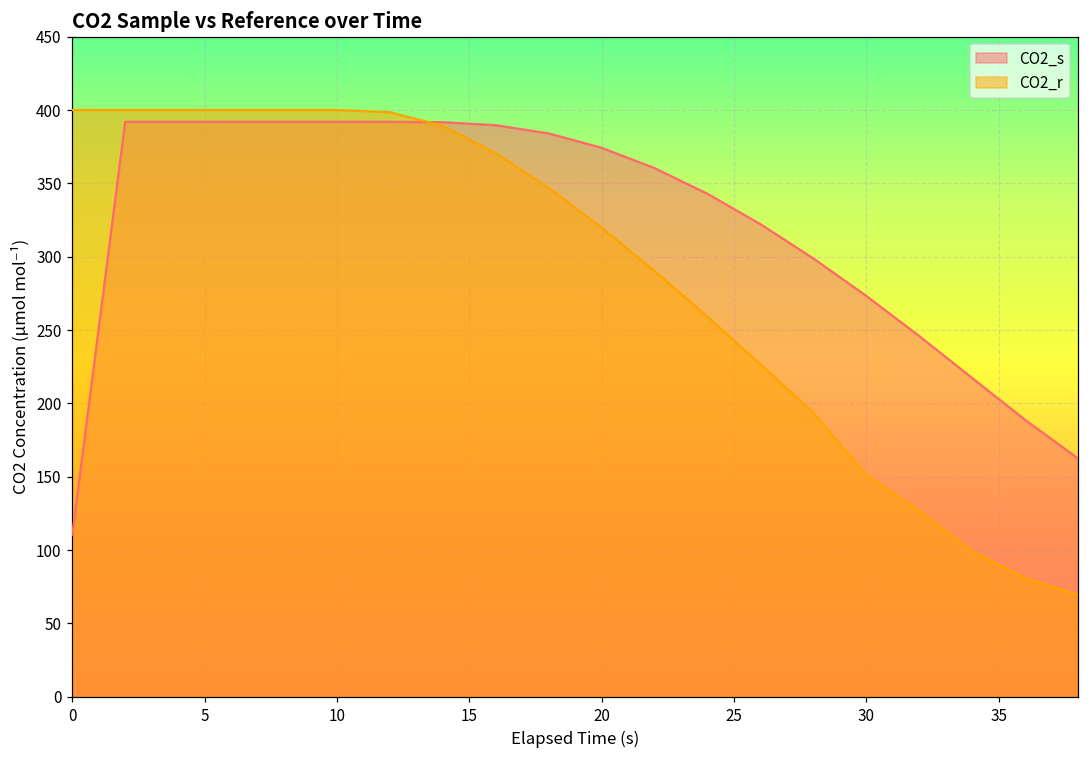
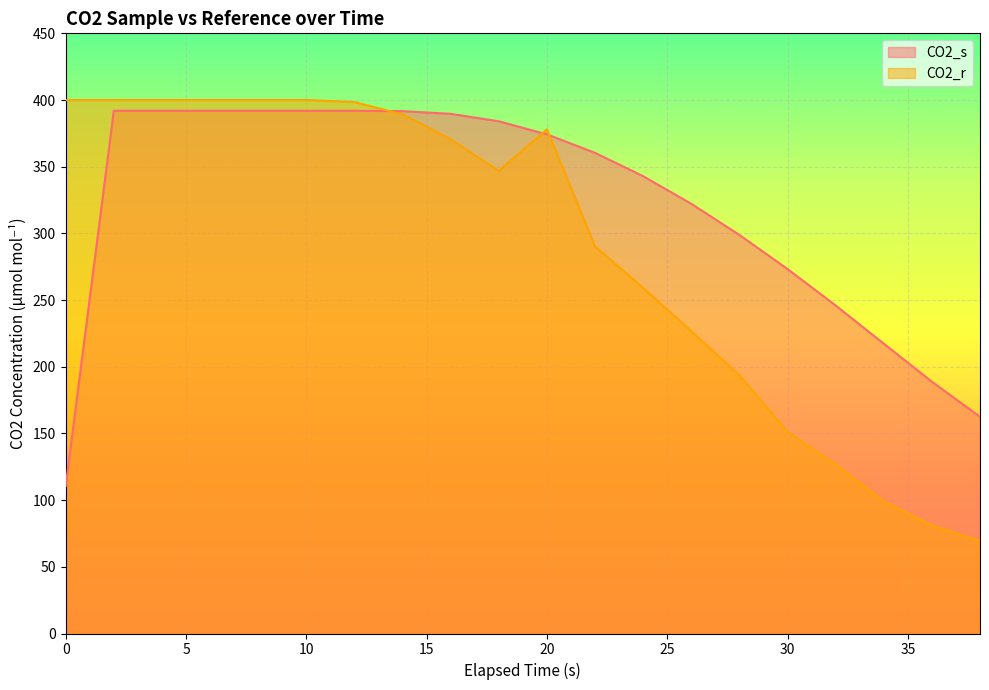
CO2_r, 20: 320 -> 378
